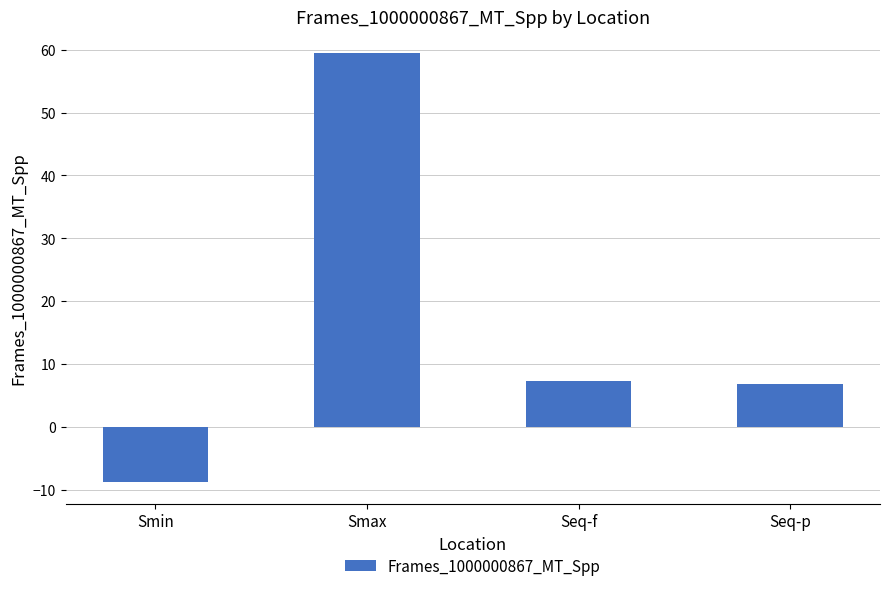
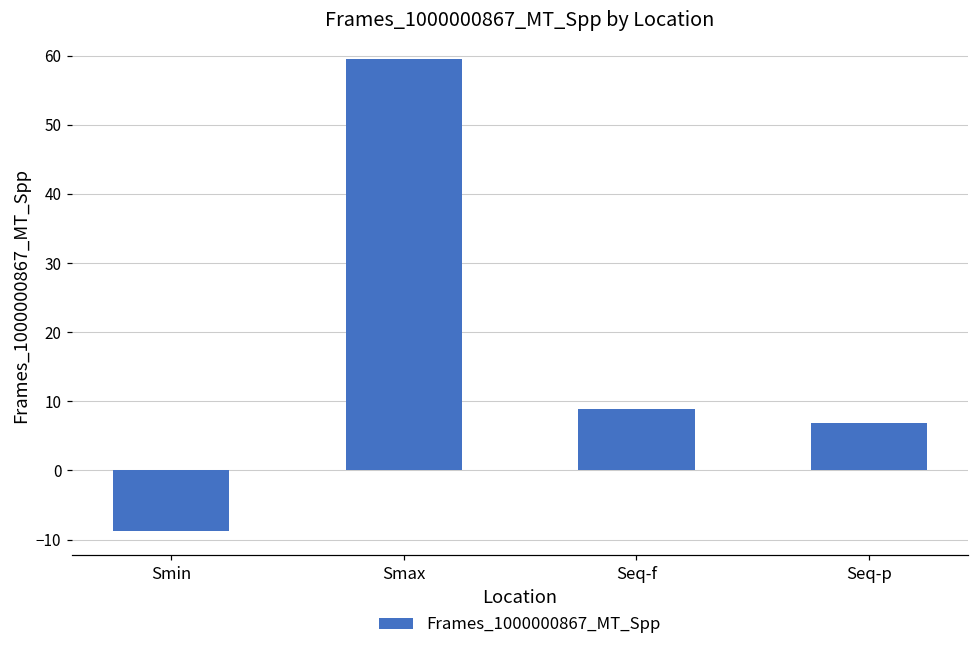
Seq-f: 7 -> 9
